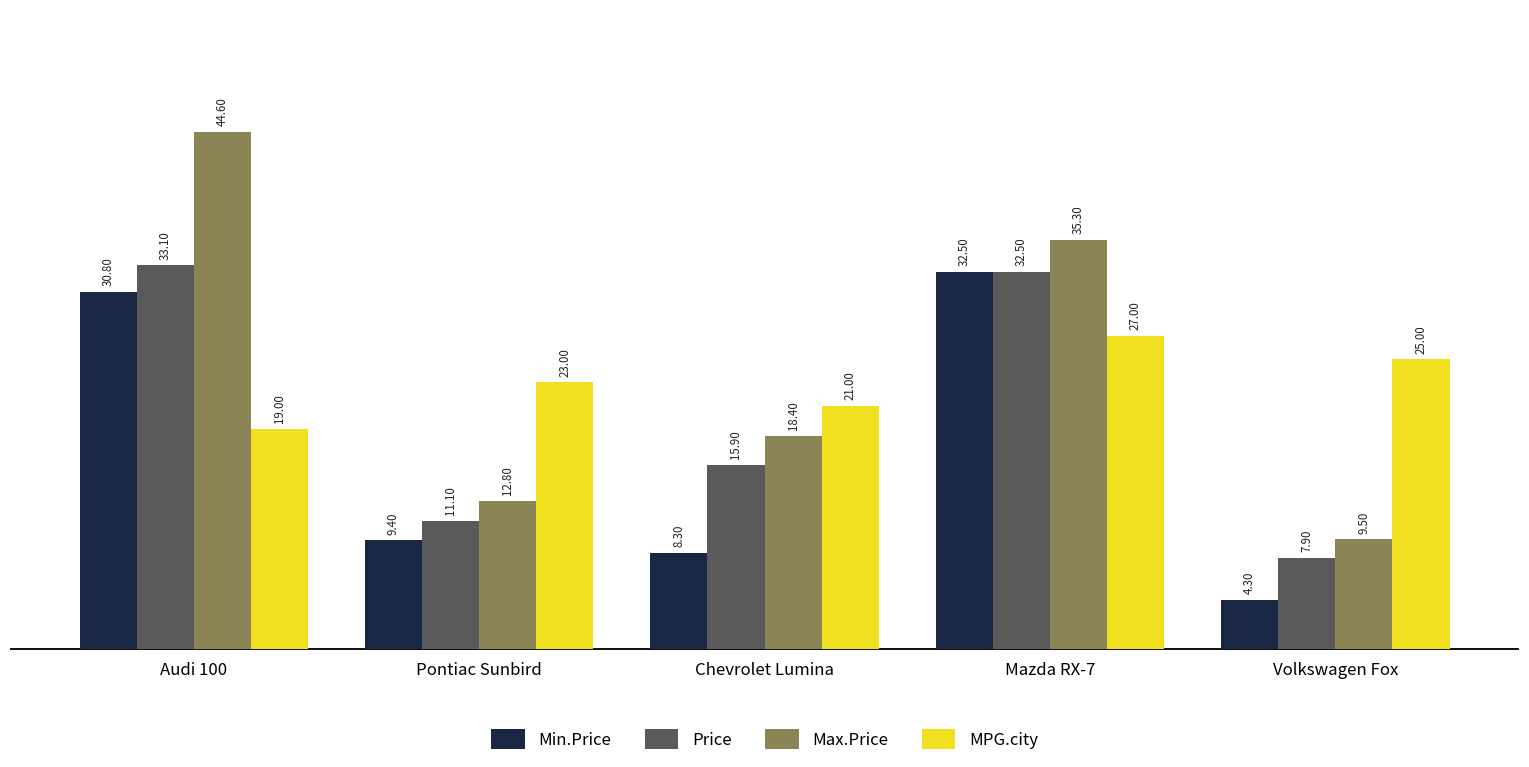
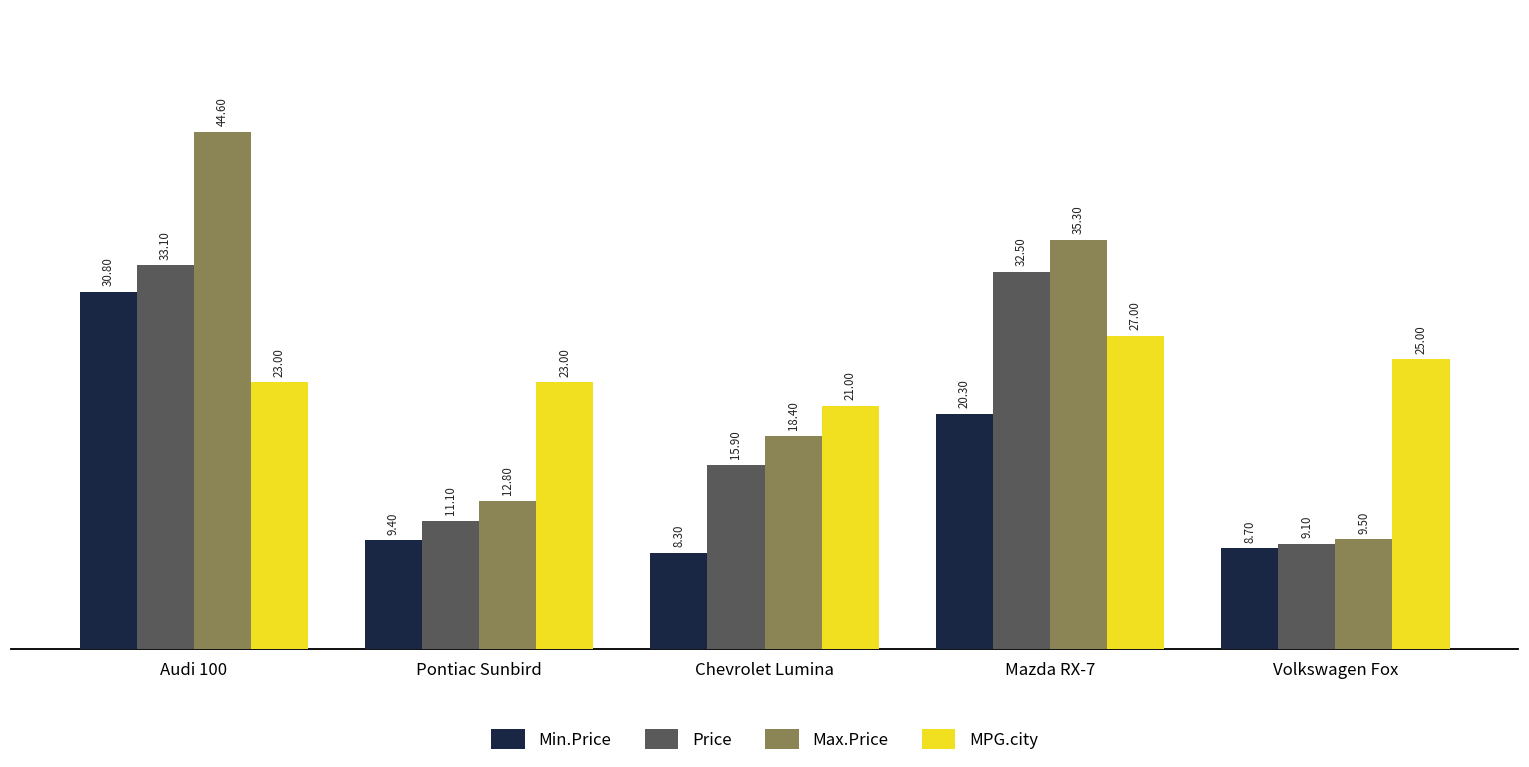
MPG.city, Audi 100: 19.00 -> 23.00
Min.Price, Mazda RX-7: 32.50 -> 20.30
Min.Price, Volkswagen Fox: 4.30 -> 8.70
Price, Volkswagen Fox: 7.90 -> 9.10
